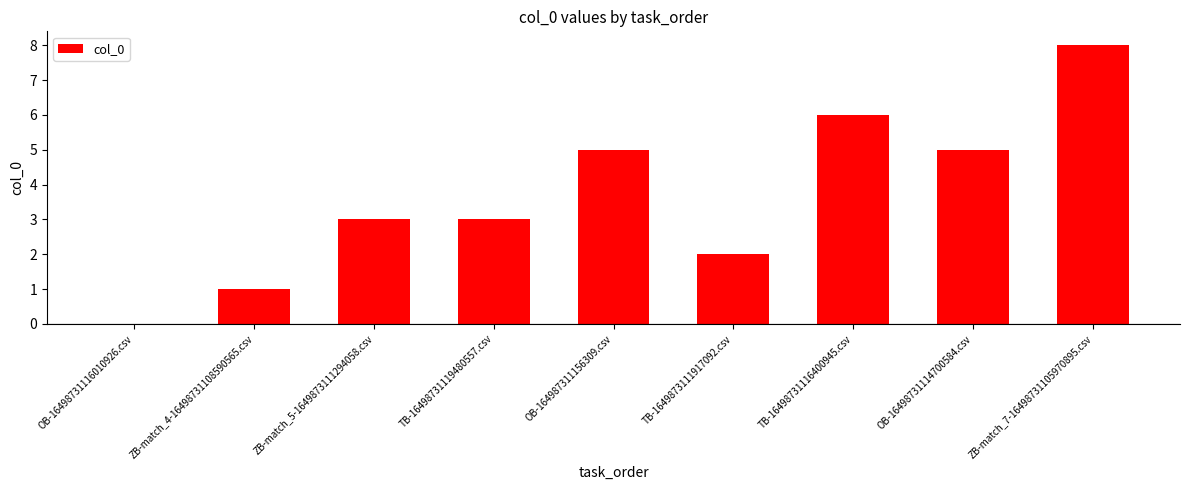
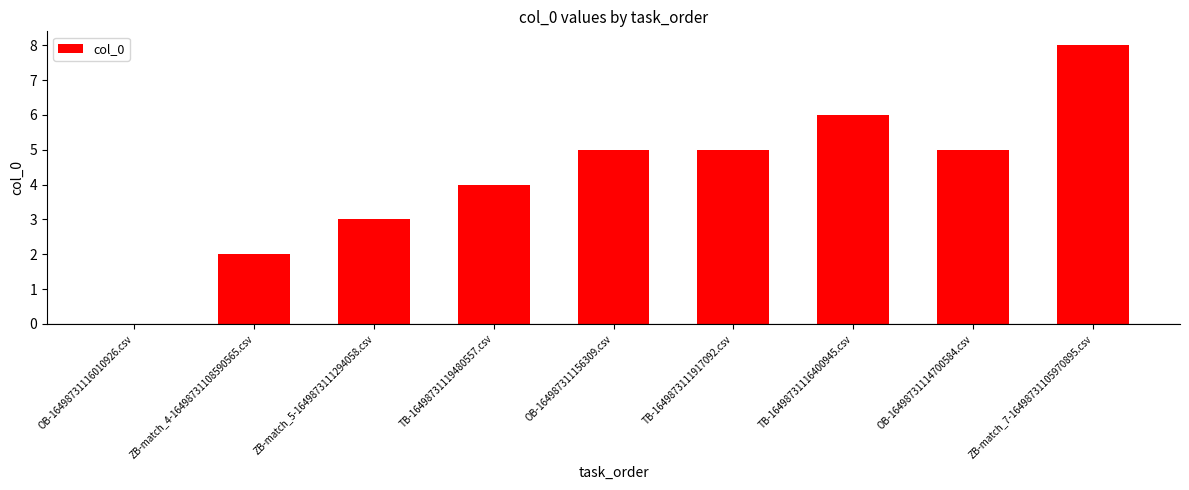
ZB-match_4-16498731108590565.csv: 1 -> 2
TB-16498731119480557.csv: 3 -> 4
TB-1649873111917092.csv: 2 -> 5
